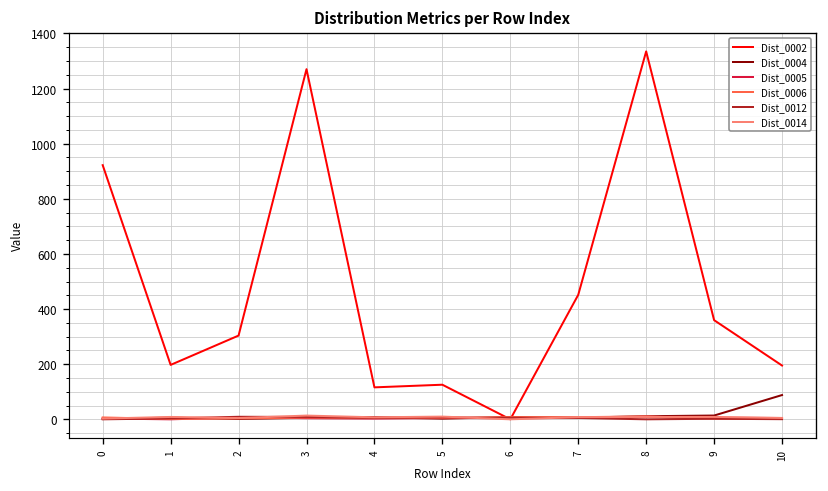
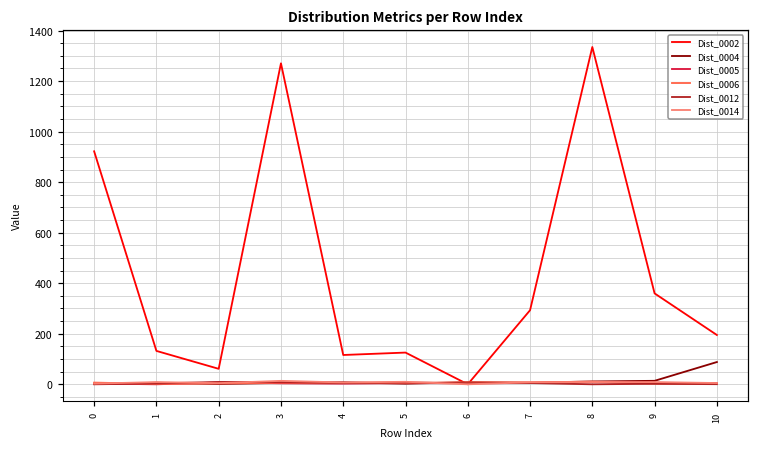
Dist_0002, 1: 200 -> 130
Dist_0002, 2: 300 -> 60
Dist_0002, 7: 450 -> 290
